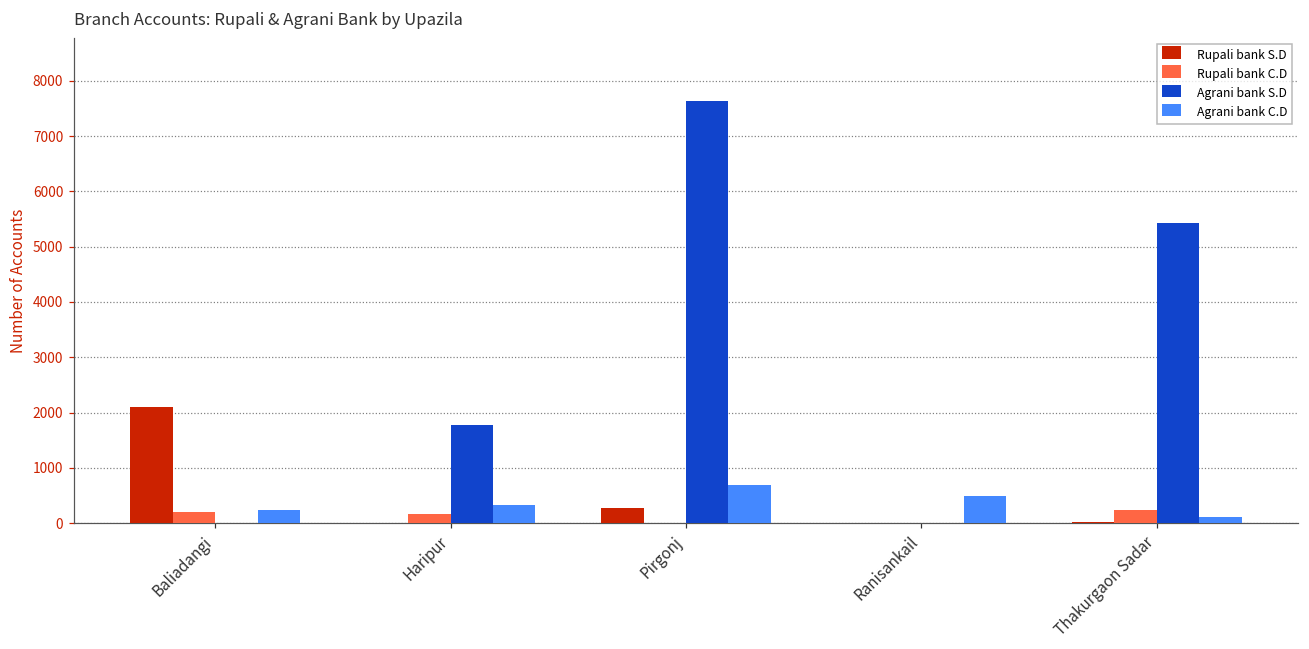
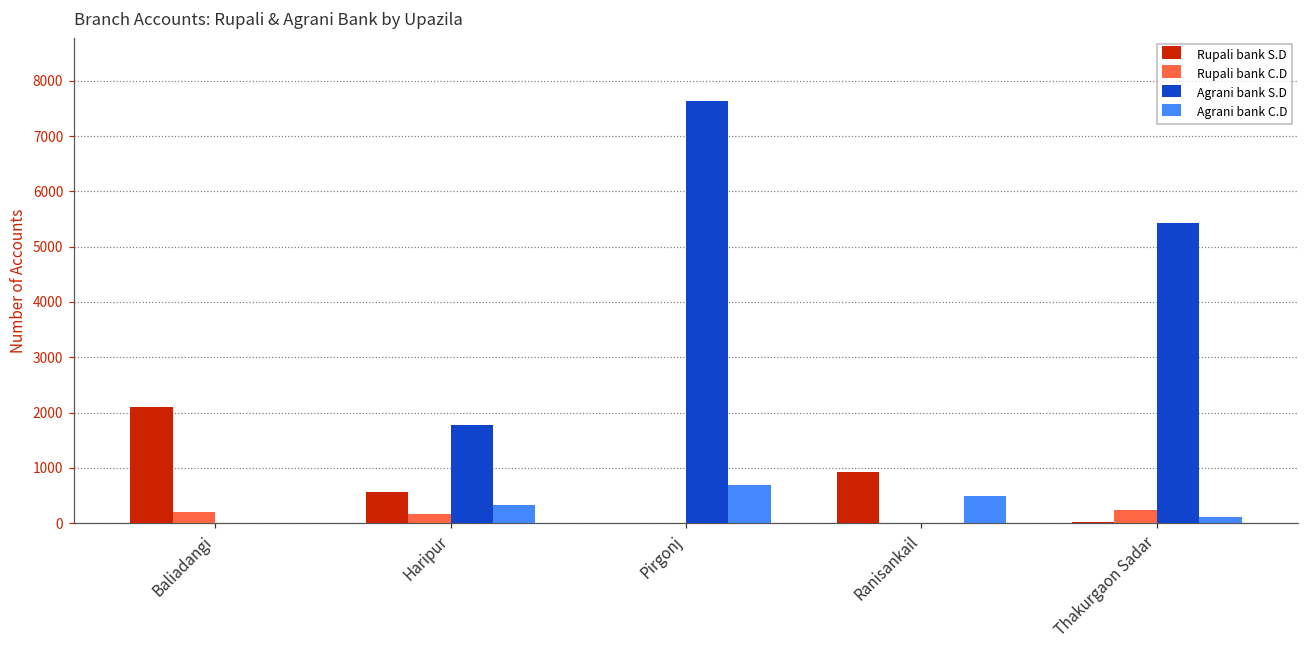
Agrani bank C.D, Baliadangi: 200 -> 0
Rupali bank S.D, Haripur: 0 -> 600
Rupali bank S.D, Pirgonj: 300 -> 0
Rupali bank S.D, Ranisankail: 0 -> 900
